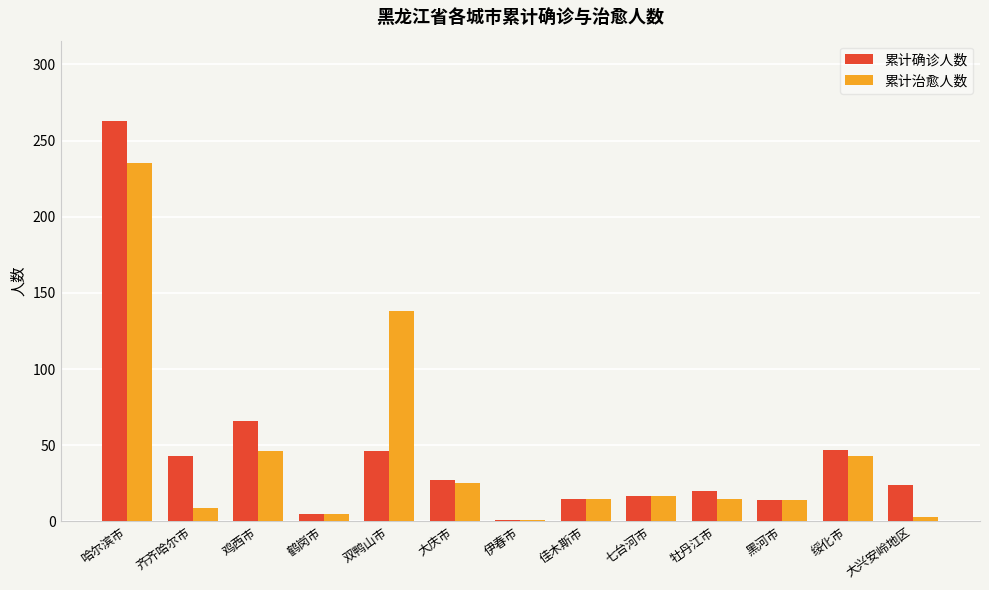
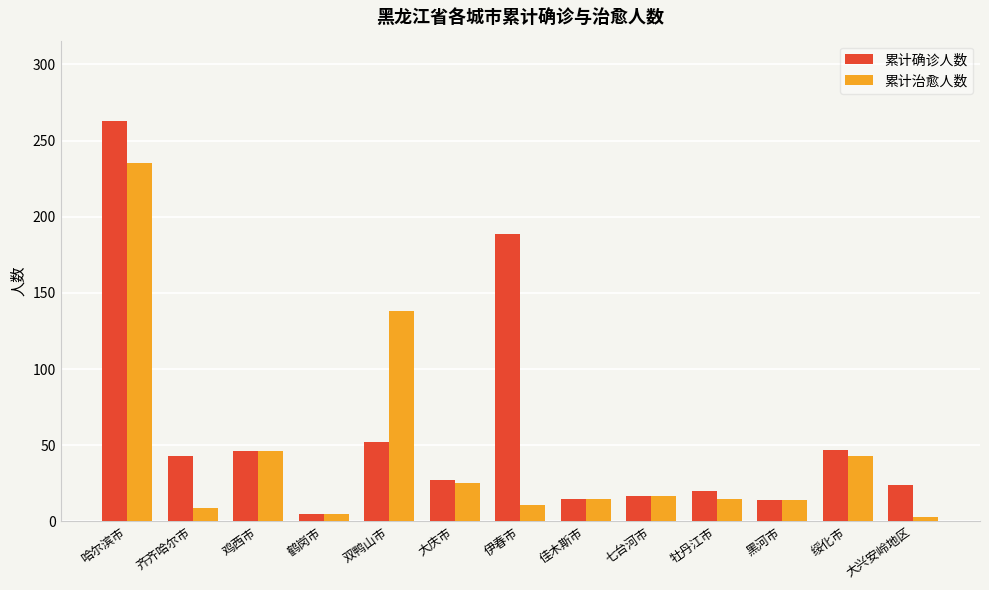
累计确诊人数, 鸡西市: 66 -> 46
累计确诊人数, 双鸭山市: 46 -> 52
累计确诊人数, 伊春市: 1 -> 189
累计治愈人数, 伊春市: 1 -> 11
